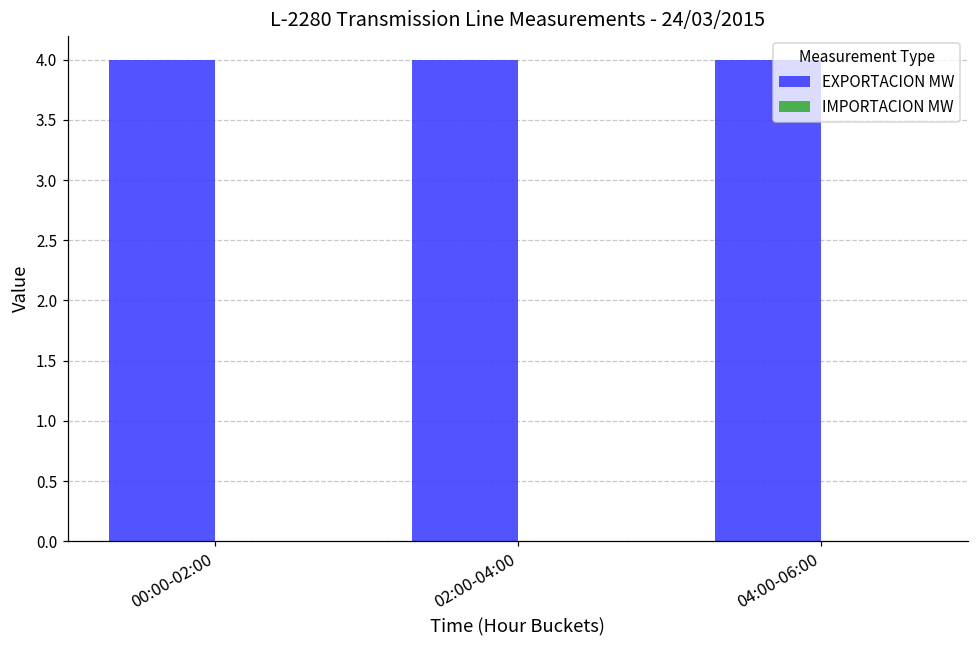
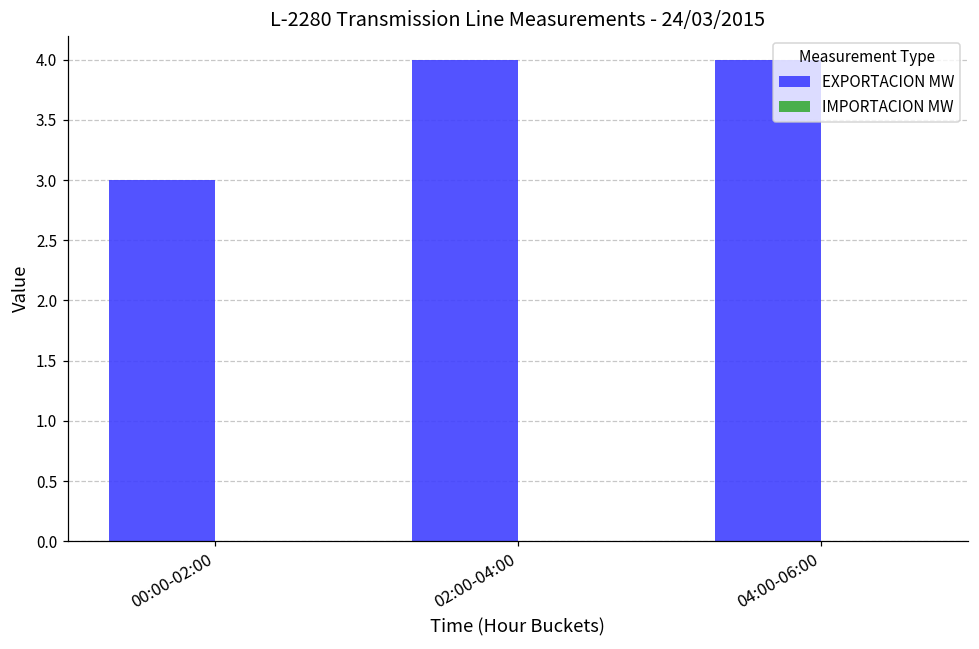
EXPORTACION MW, 00:00-02:00: 4 -> 3
